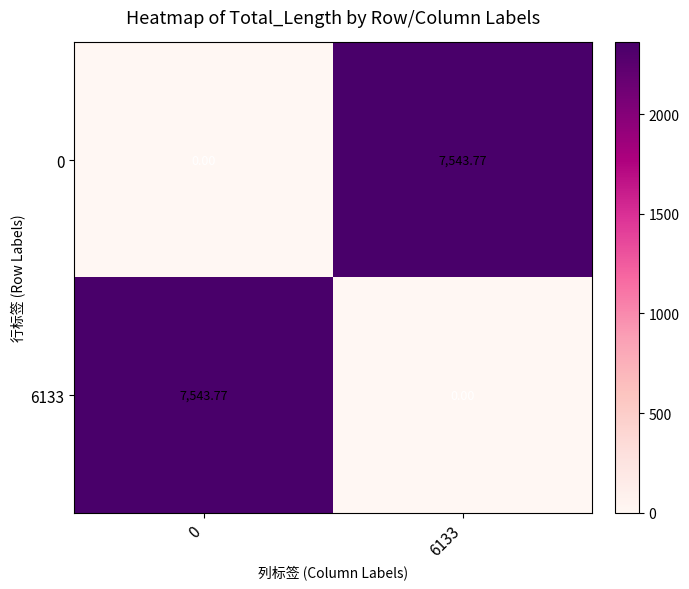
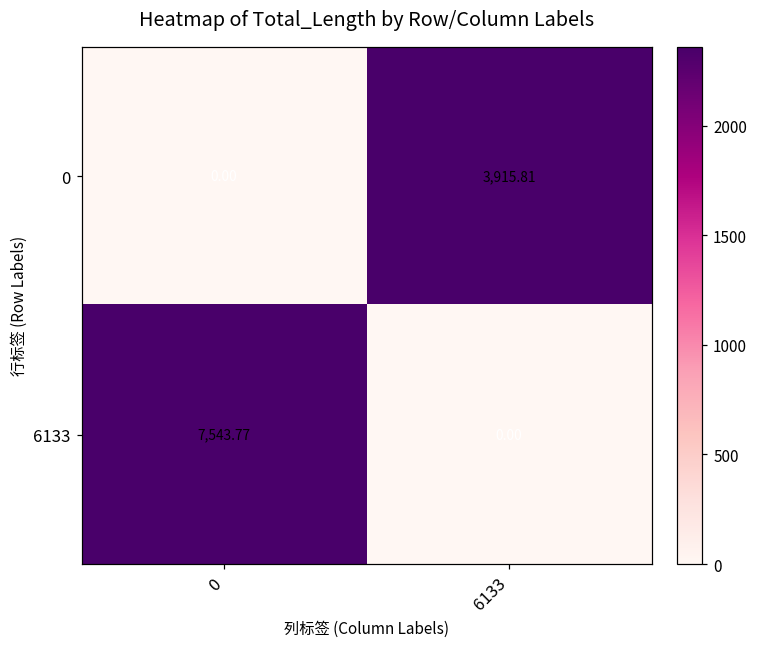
0, 6133: 7,543.77 -> 3,915.81
